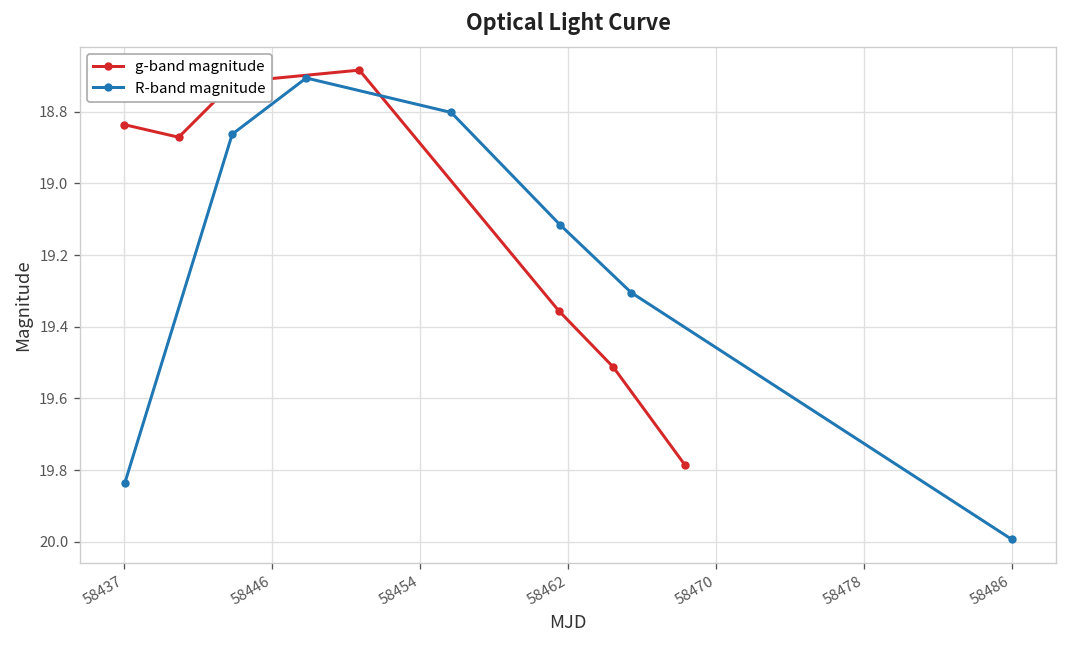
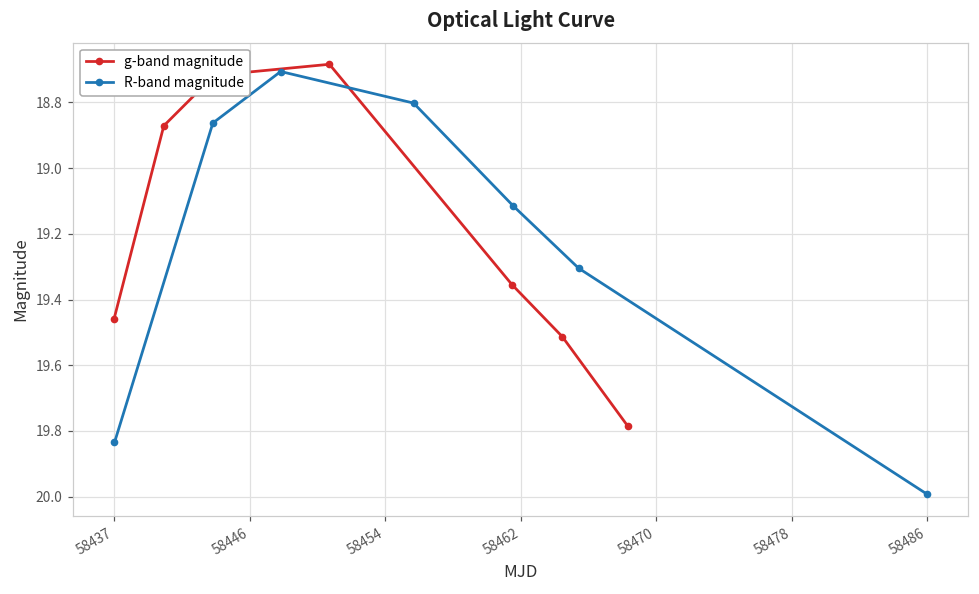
g-band magnitude, 58437: 18.84 -> 19.46
